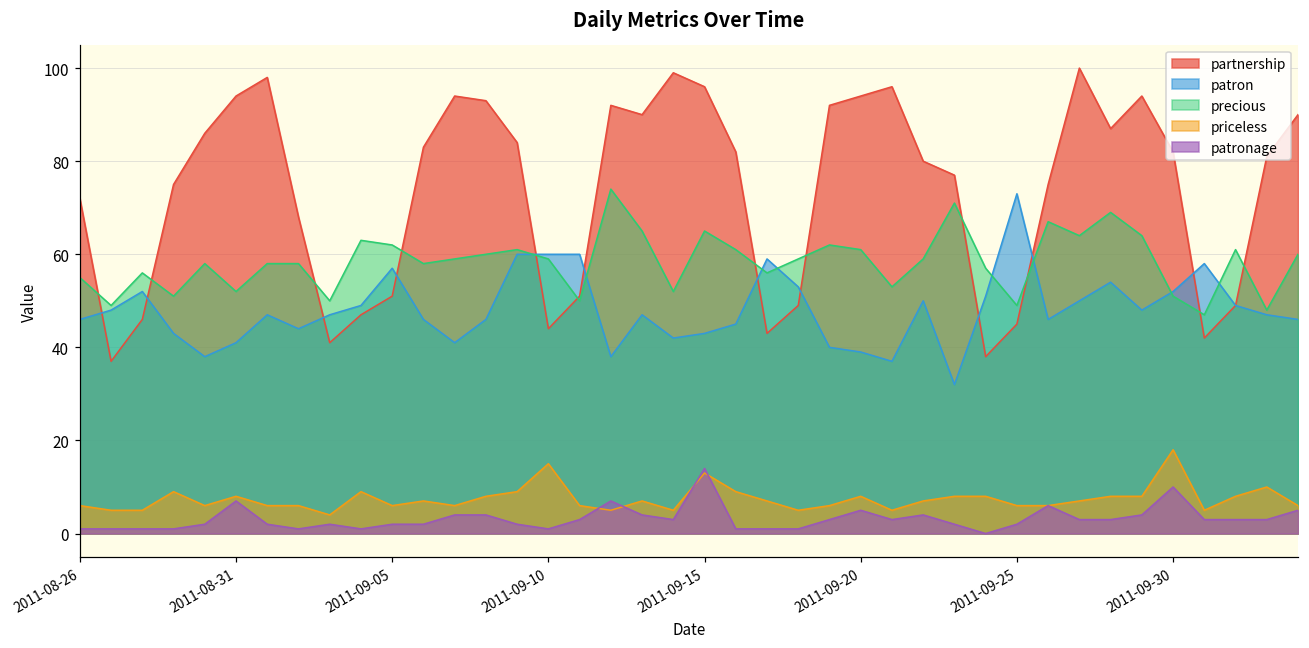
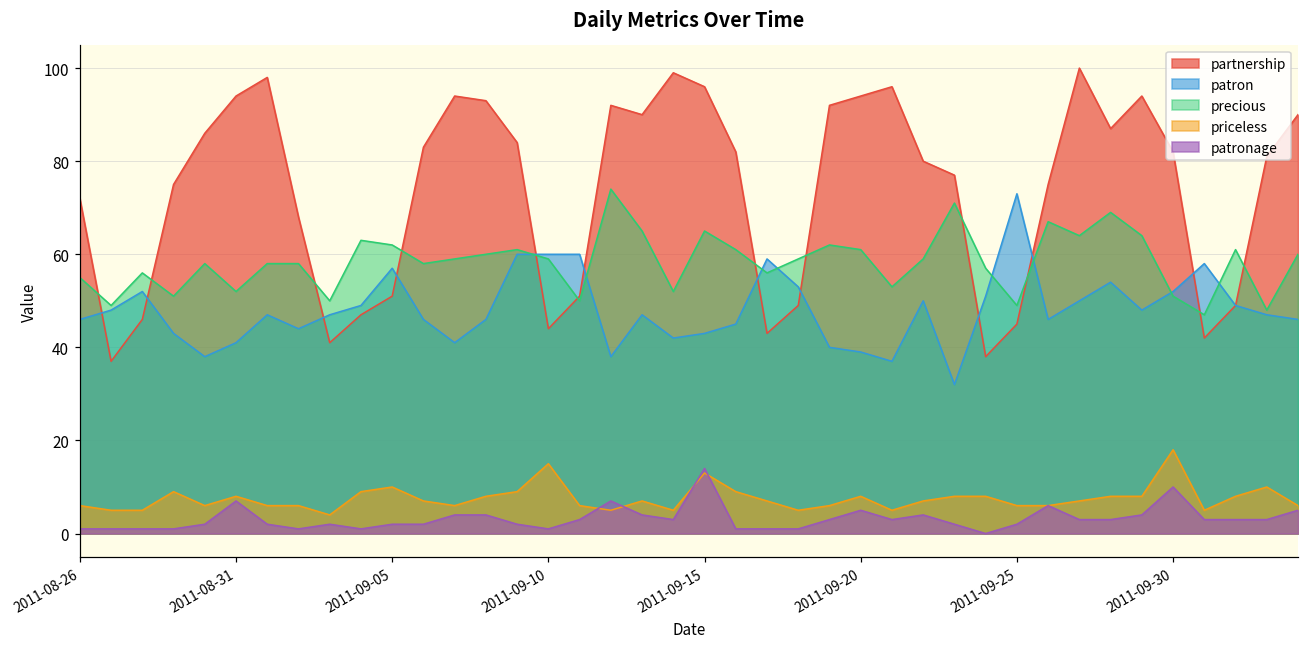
priceless, 2011-09-05: 6 -> 10
